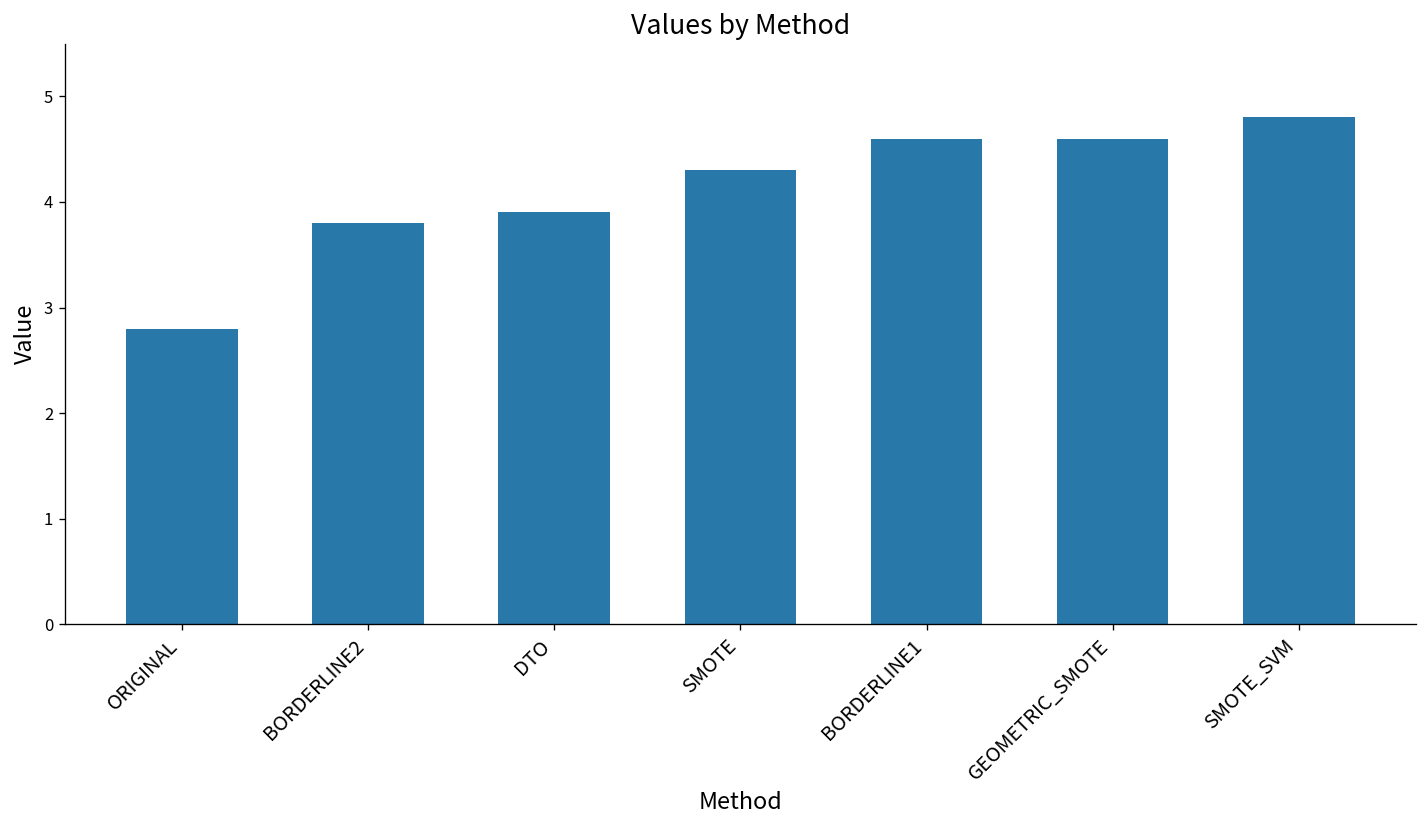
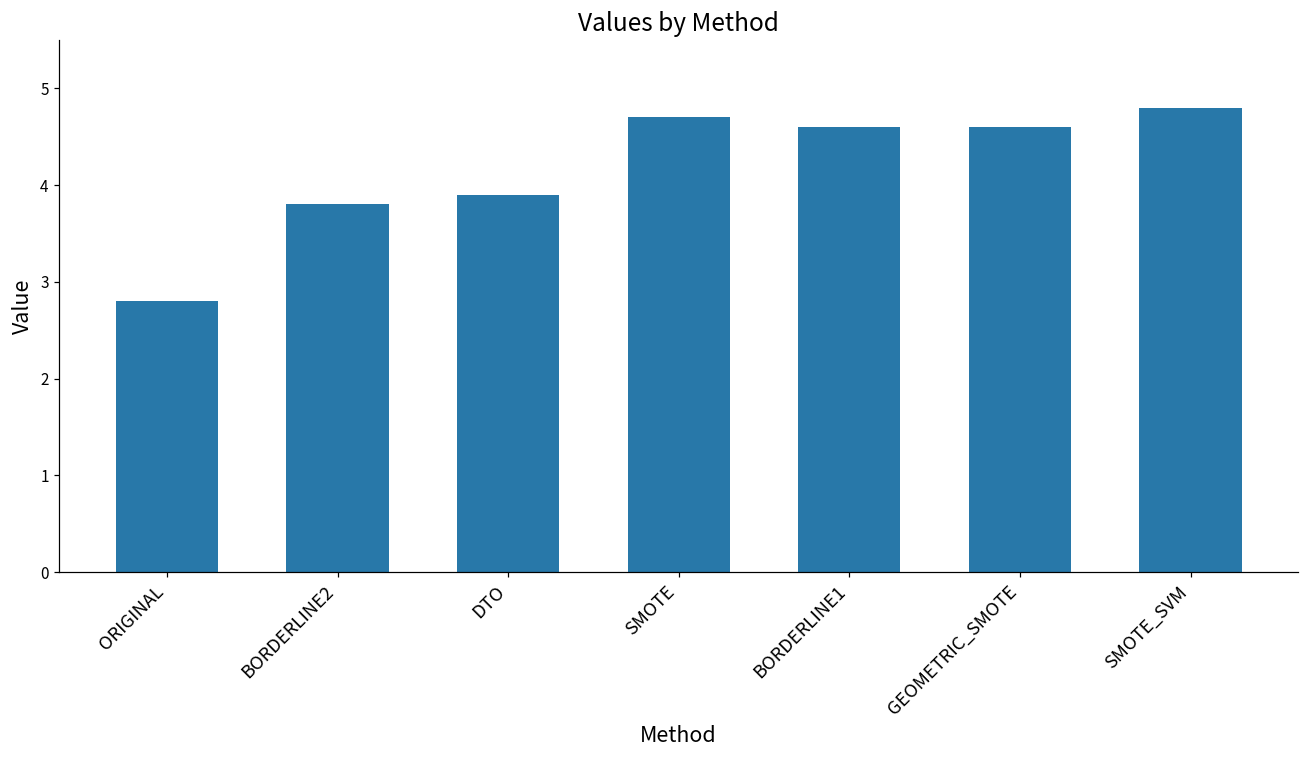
SMOTE: 4.3 -> 4.7
